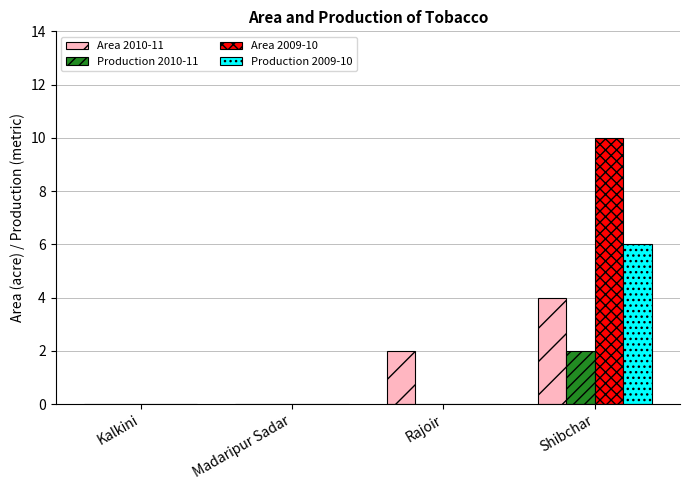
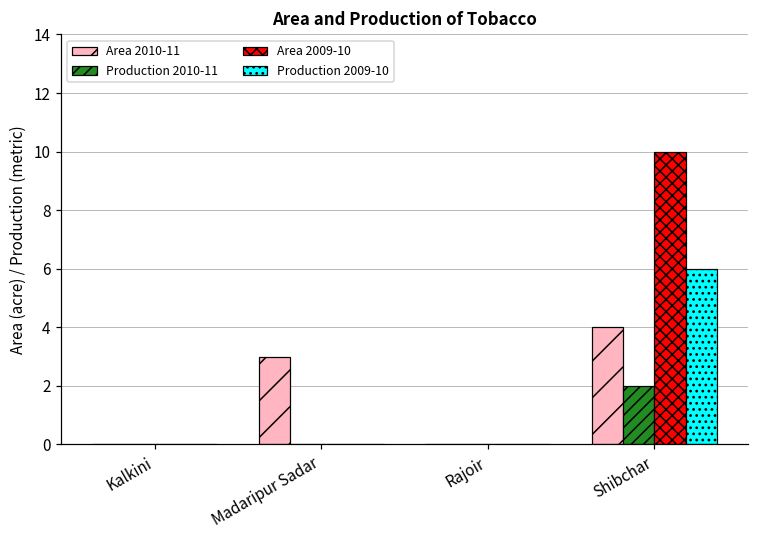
Area 2010-11, Madaripur Sadar: 0 -> 3
Area 2010-11, Rajoir: 2 -> 0
